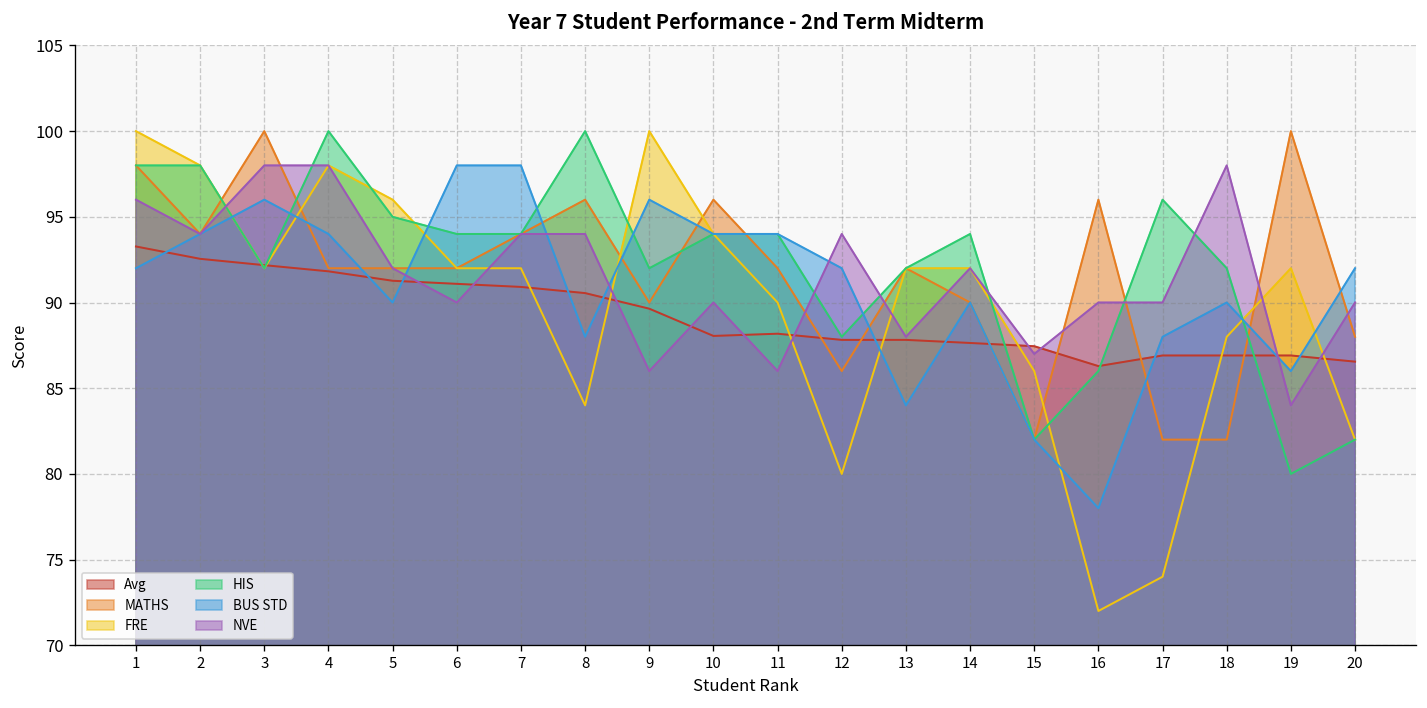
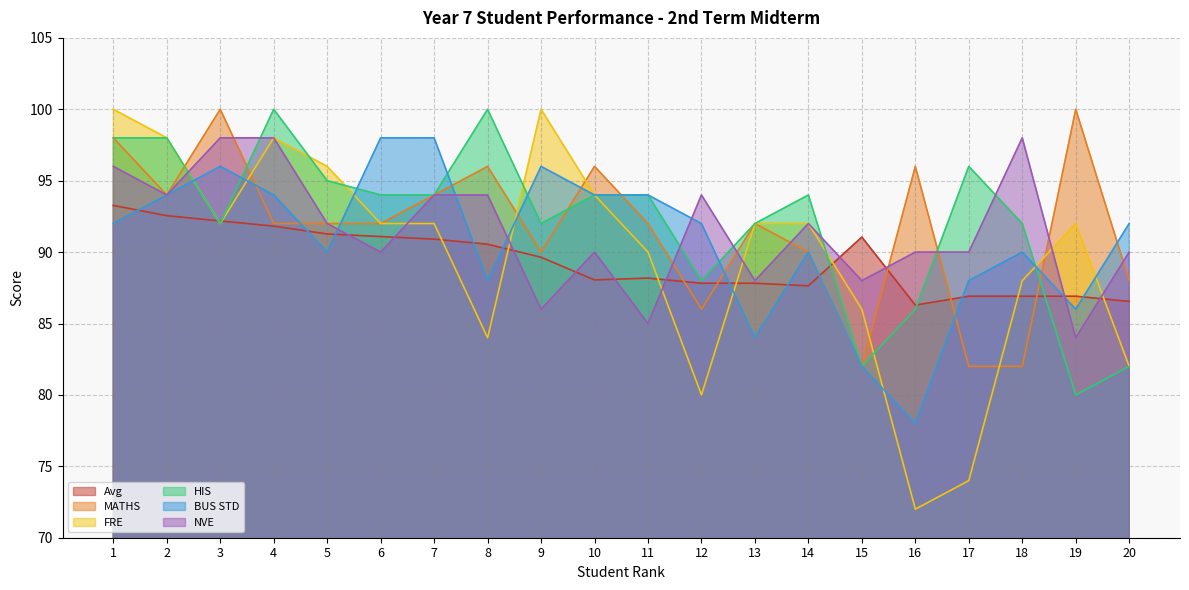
NVE, 11: 86 -> 85
Avg, 15: 87.5 -> 91.1
NVE, 15: 87 -> 88
